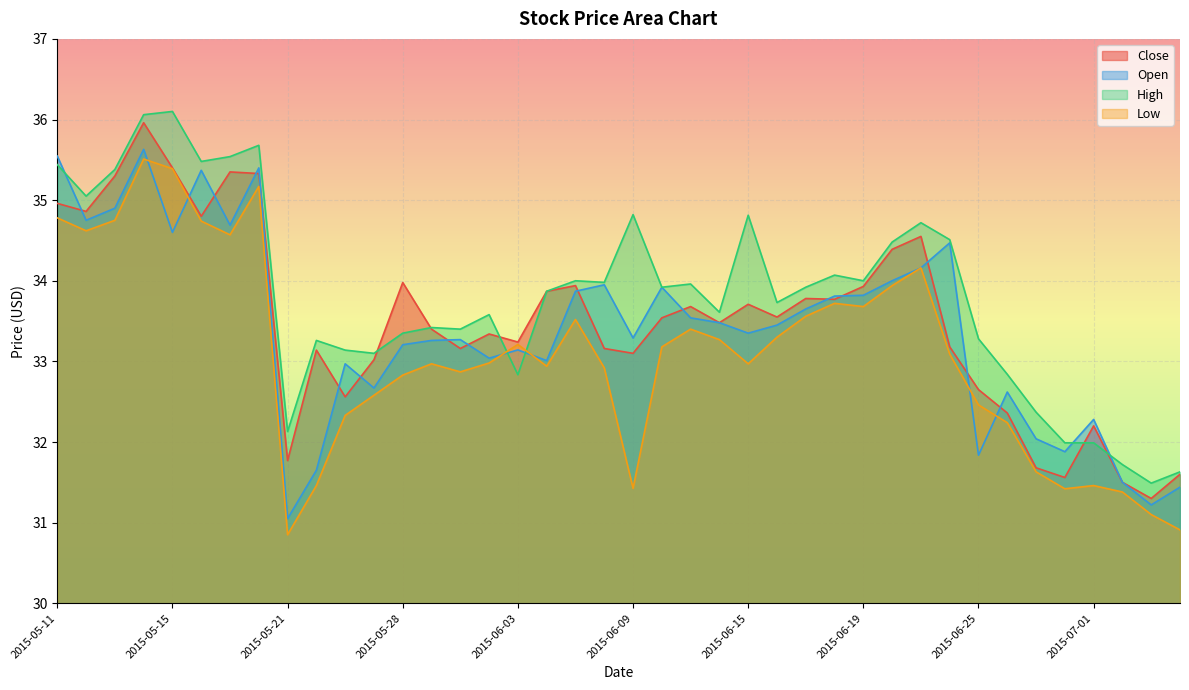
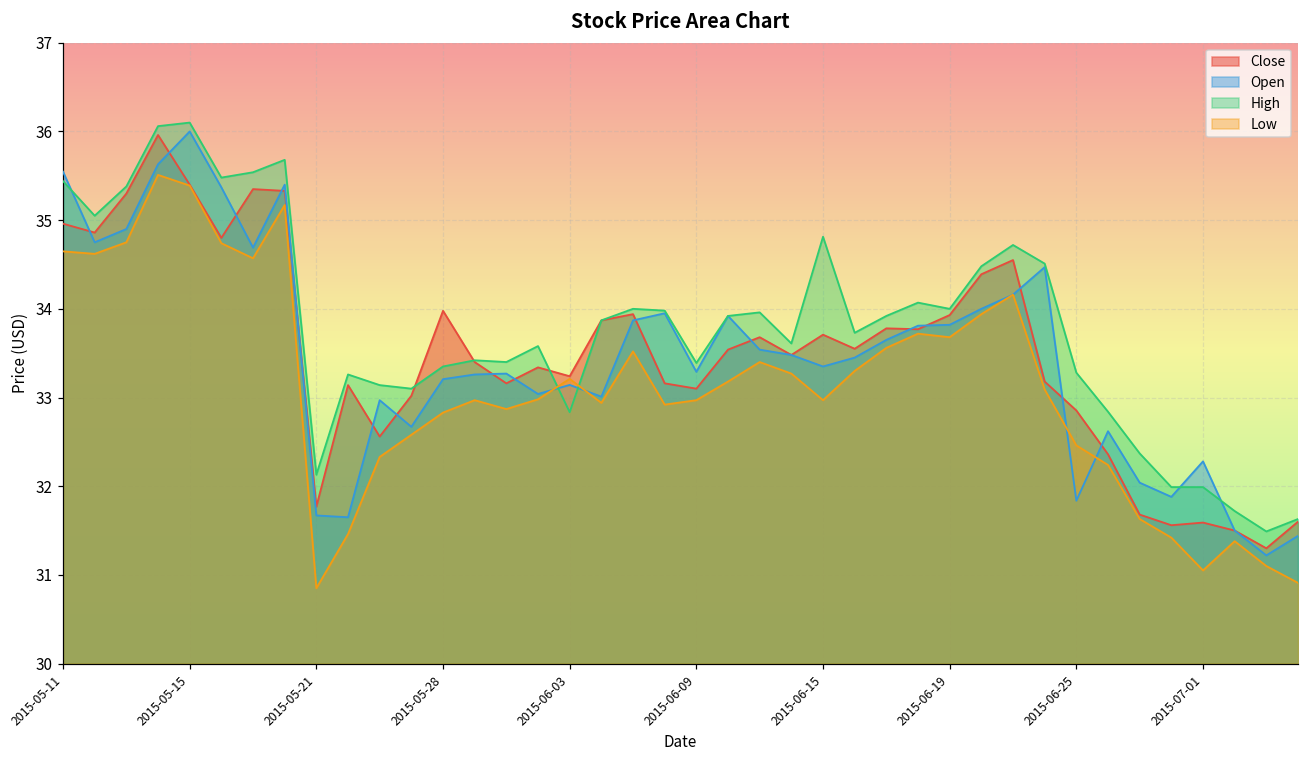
Low, 2015-05-11: 34.8 -> 34.6
Open, 2015-05-15: 34.6 -> 36.0
Open, 2015-05-21: 31.0 -> 31.7
High, 2015-06-09: 34.8 -> 33.4
Low, 2015-06-09: 31.4 -> 33.0
Close, 2015-06-25: 32.7 -> 32.9
Close, 2015-07-01: 32.2 -> 31.6
Low, 2015-07-01: 31.5 -> 31.1
